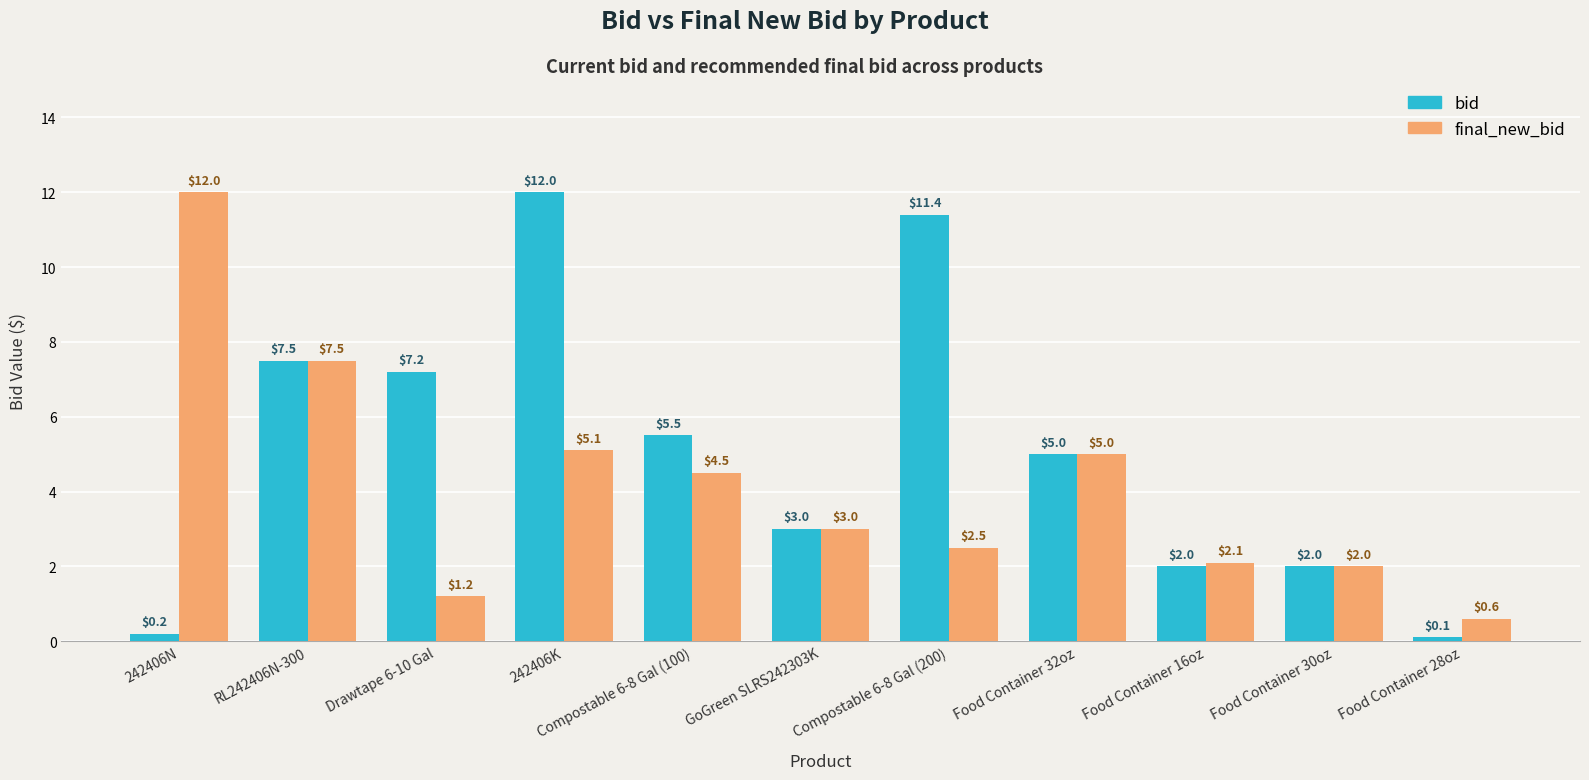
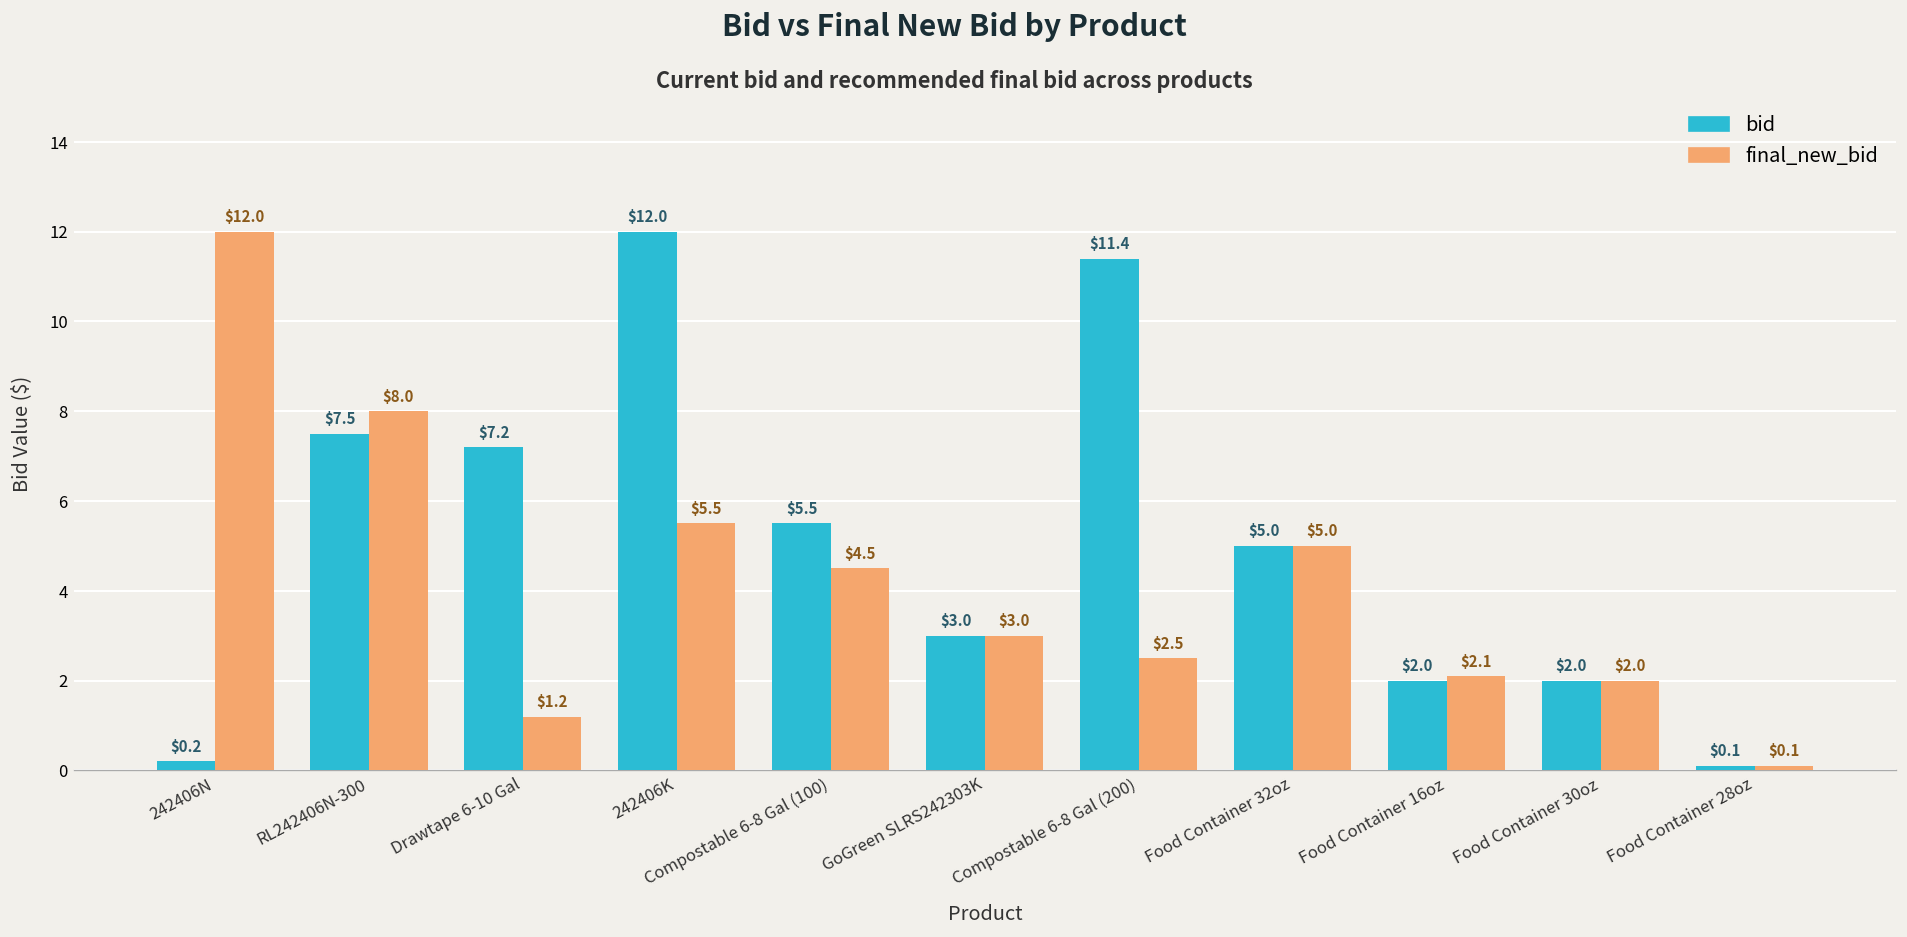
final_new_bid, RL242406N-300: $7.5 -> $8.0
final_new_bid, 242406K: $5.1 -> $5.5
final_new_bid, Food Container 28oz: $0.6 -> $0.1
